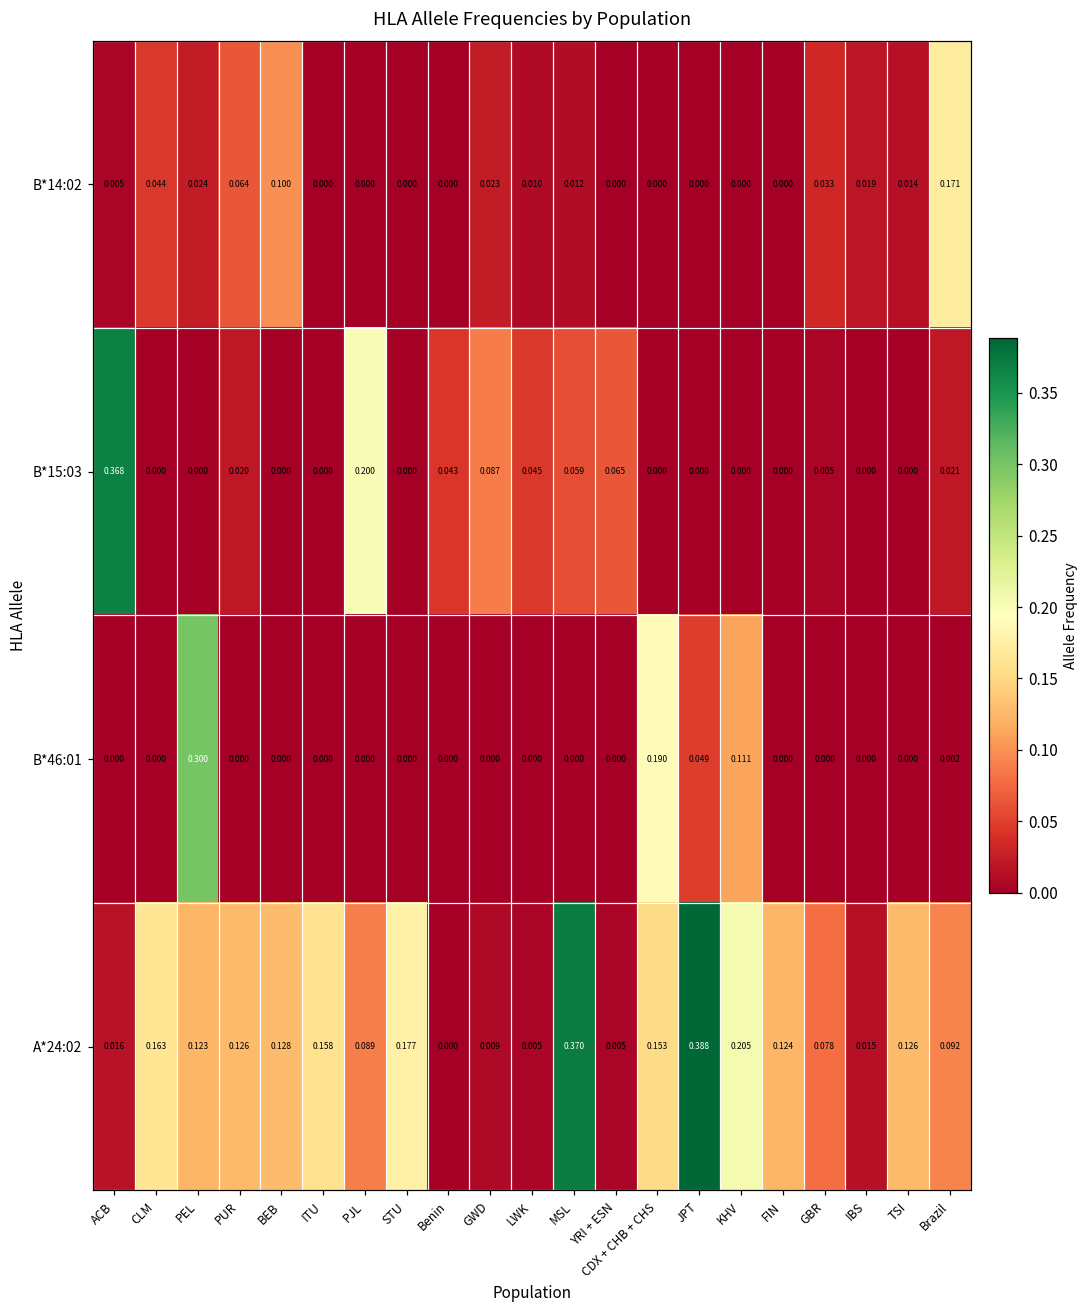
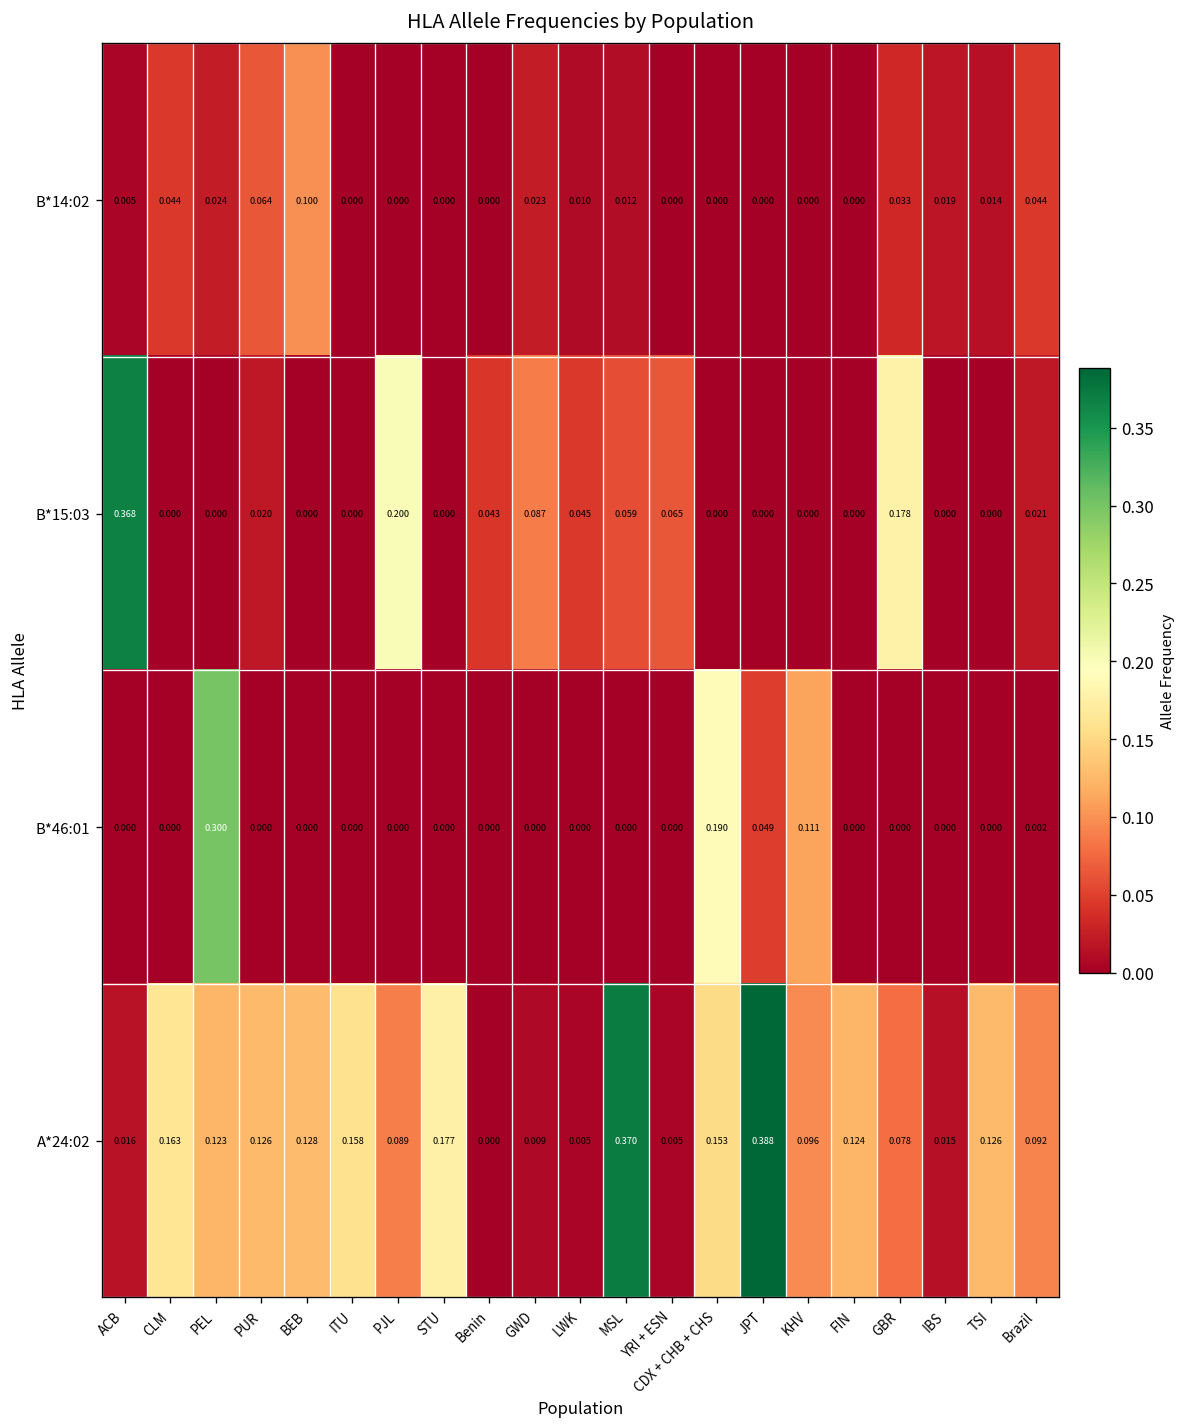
B*14:02, Brazil: 0.171 -> 0.044
B*15:03, GBR: 0.005 -> 0.178
A*24:02, KHV: 0.205 -> 0.096
